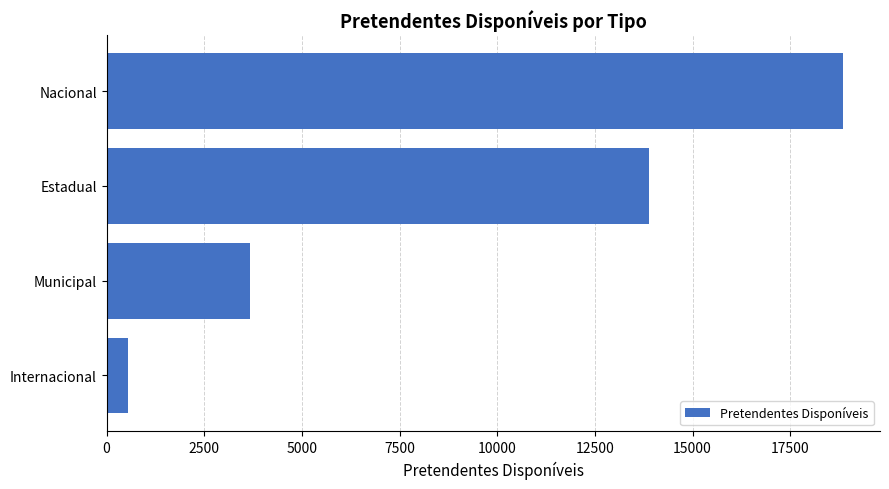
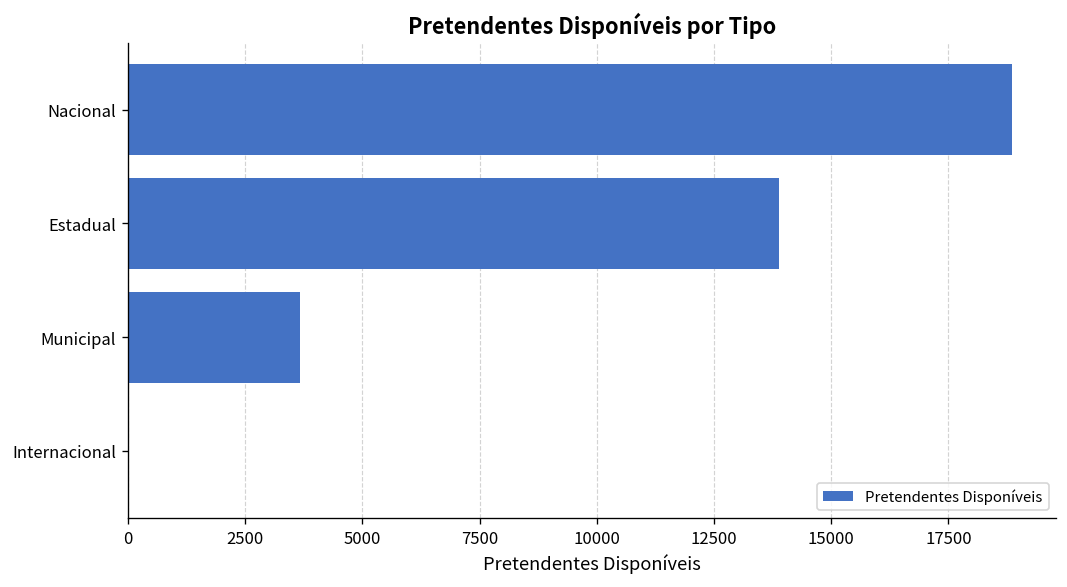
Internacional: 500 -> 0
